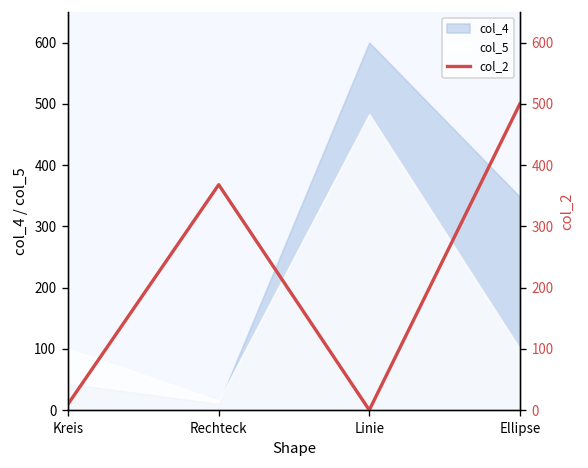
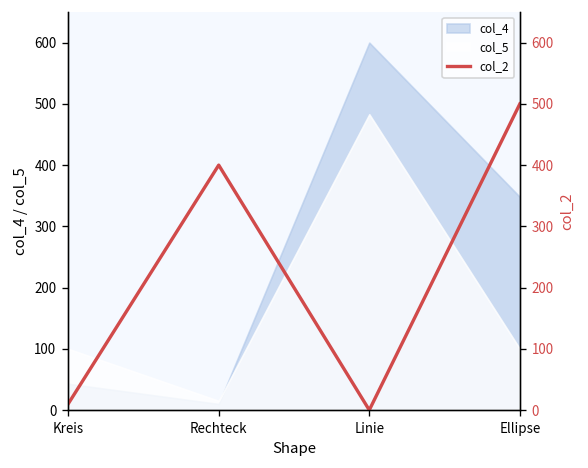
col_2, Rechteck: 370 -> 400
